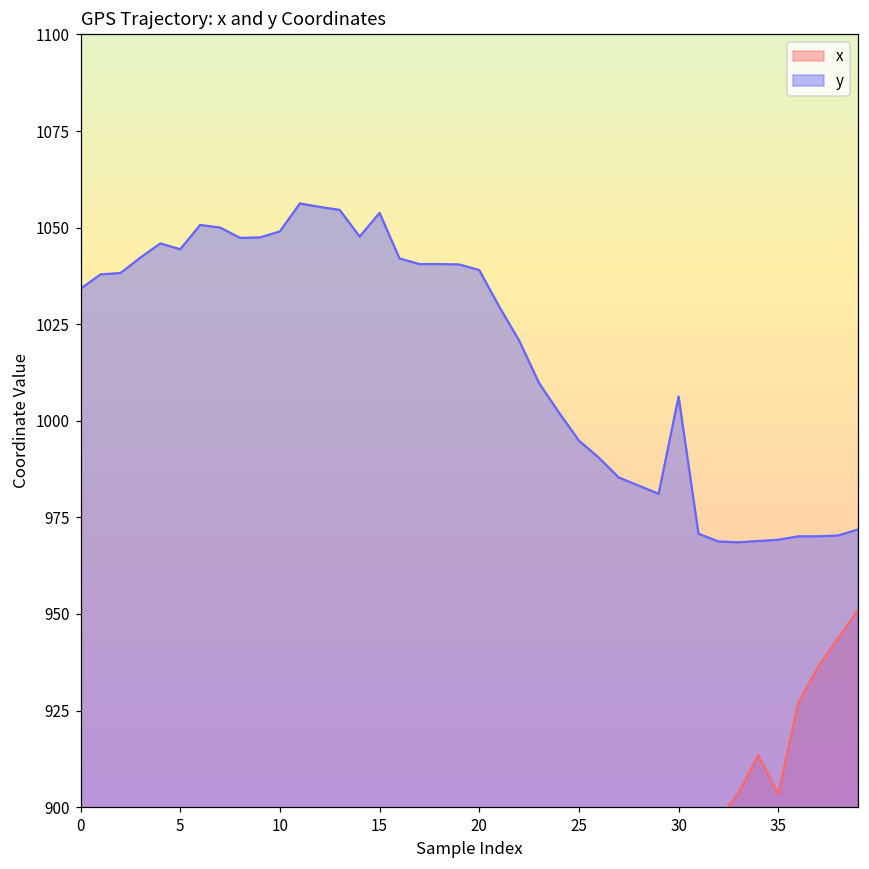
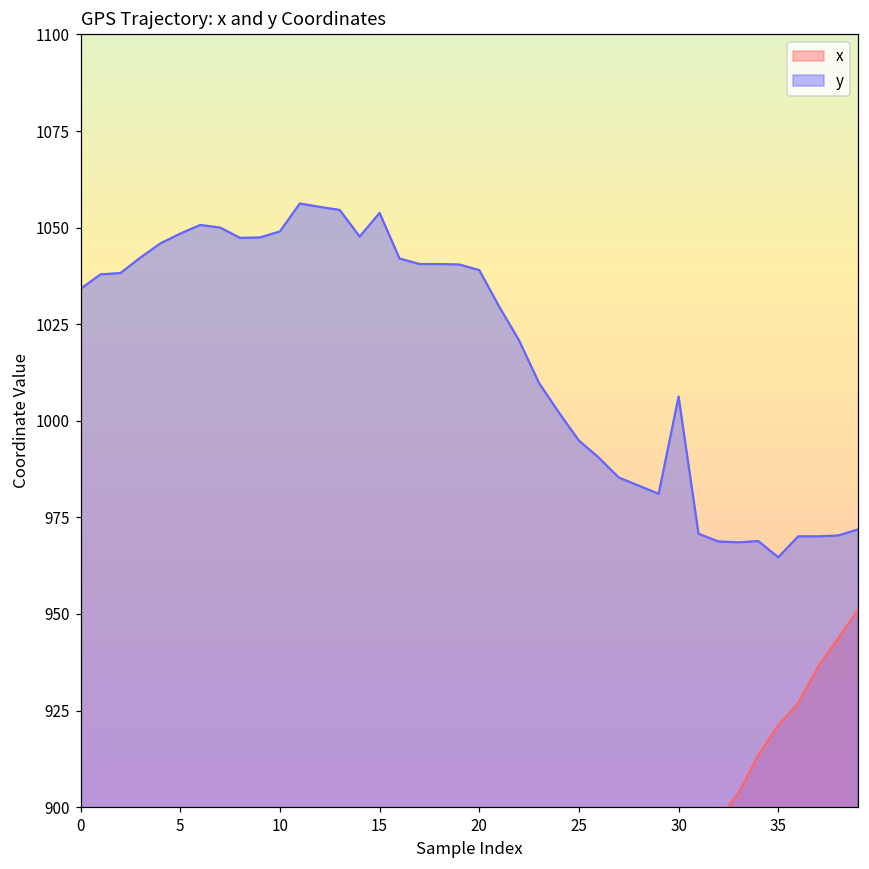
y, 5: 1044 -> 1048
x, 35: 903 -> 921
y, 35: 969 -> 965
